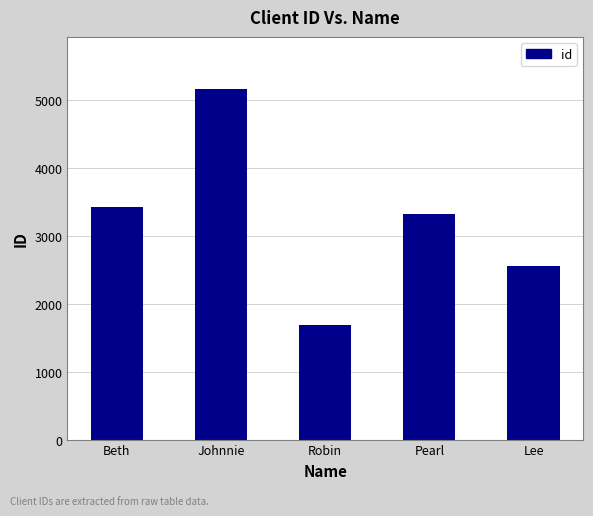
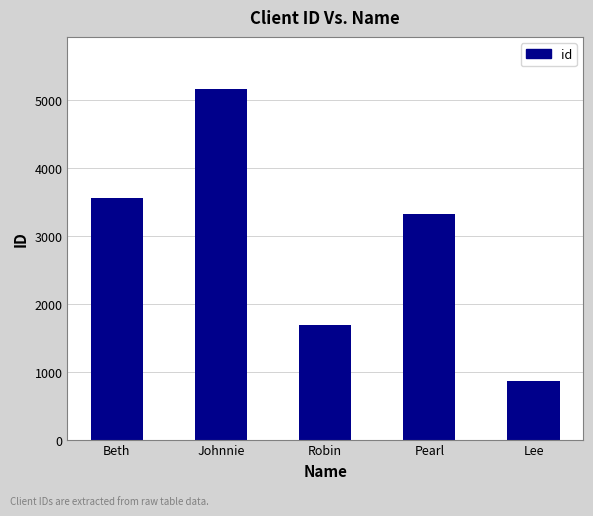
Beth: 3400 -> 3600
Lee: 2600 -> 900
